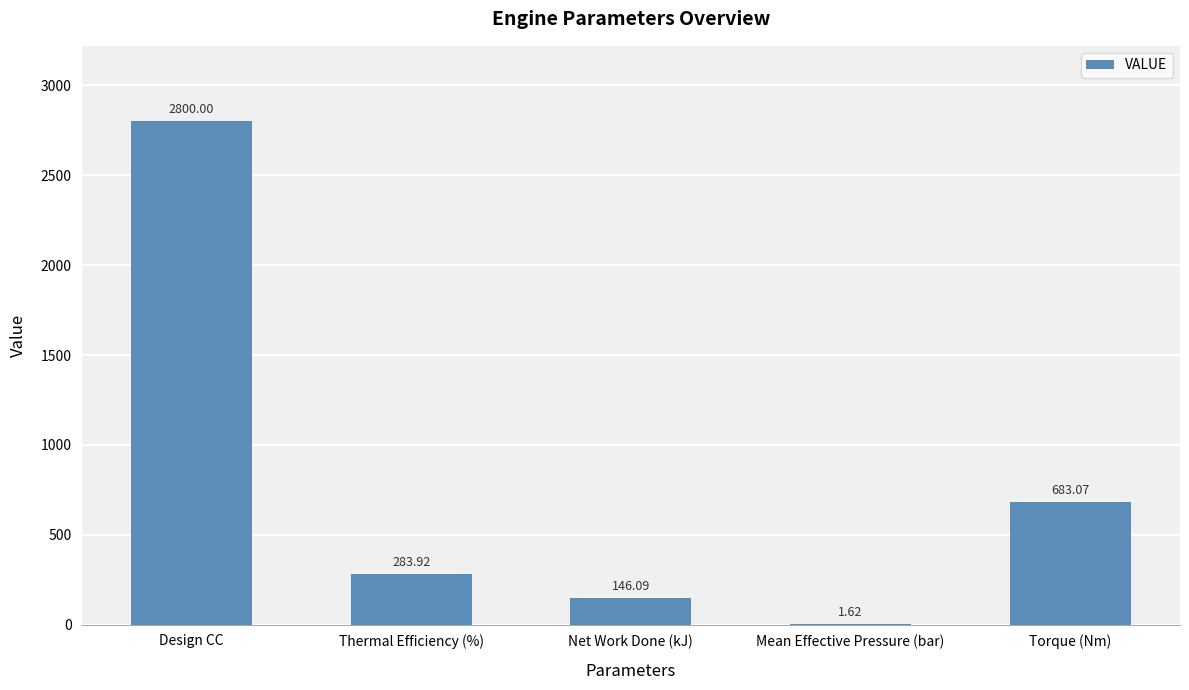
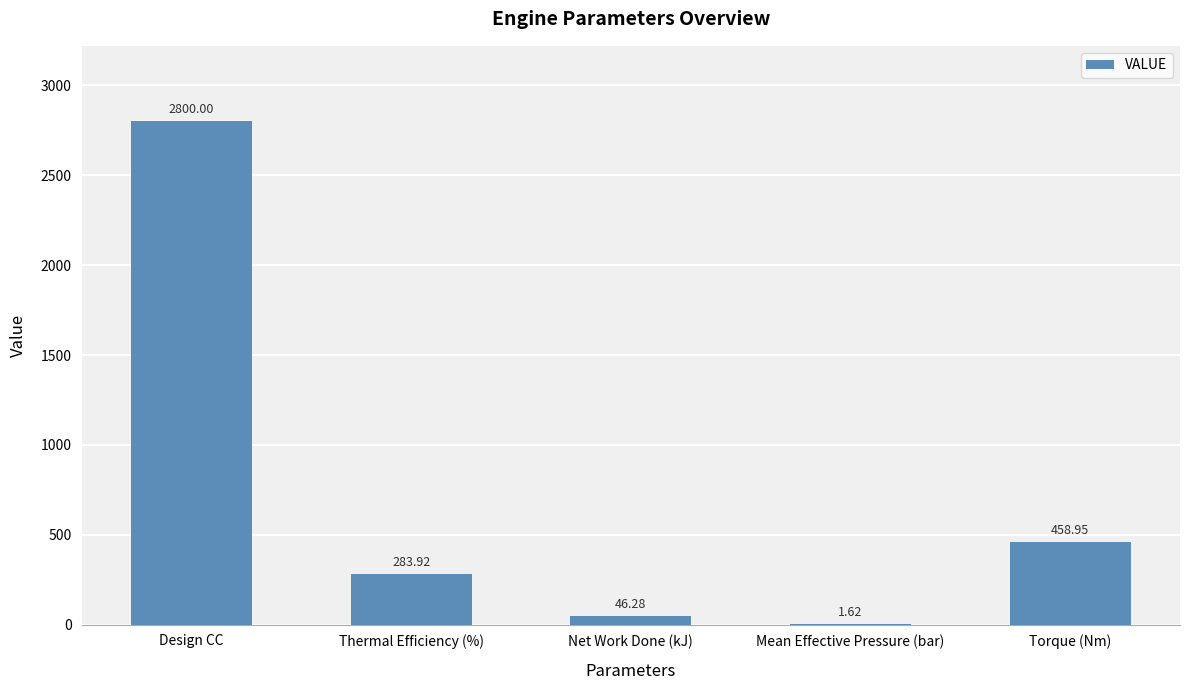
Net Work Done (kJ): 146.09 -> 46.28
Torque (Nm): 683.07 -> 458.95
